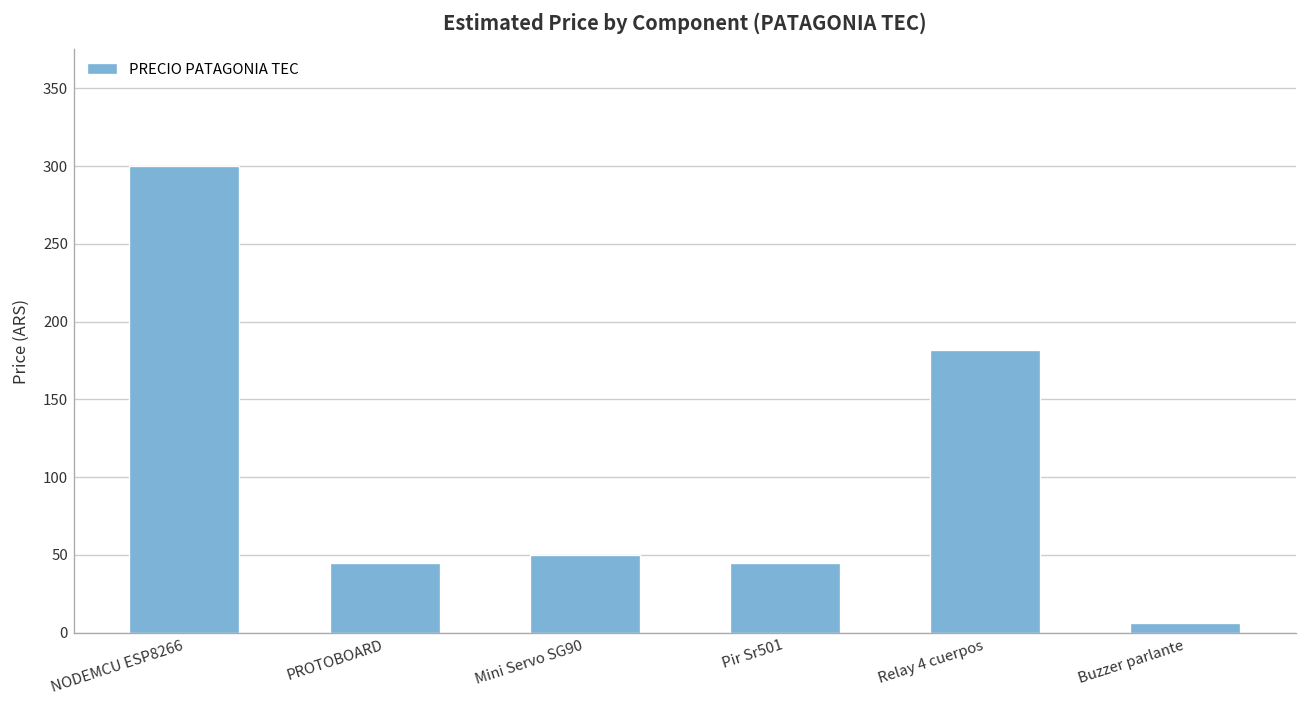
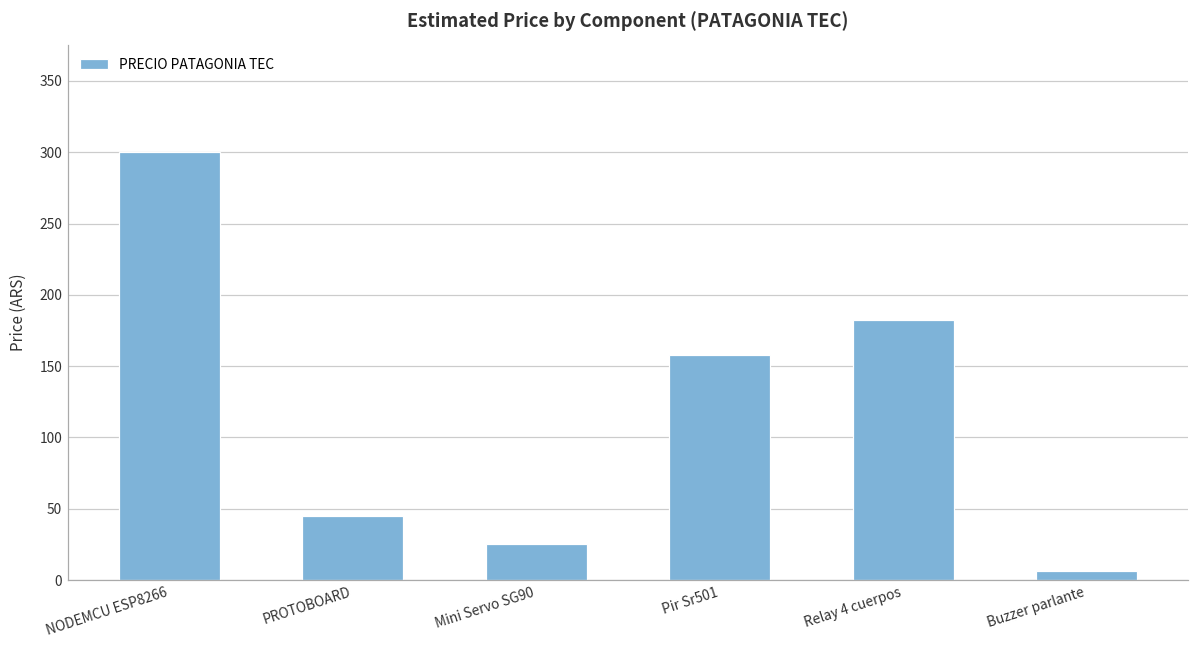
Mini Servo SG90: 50 -> 25
Pir Sr501: 45 -> 158
